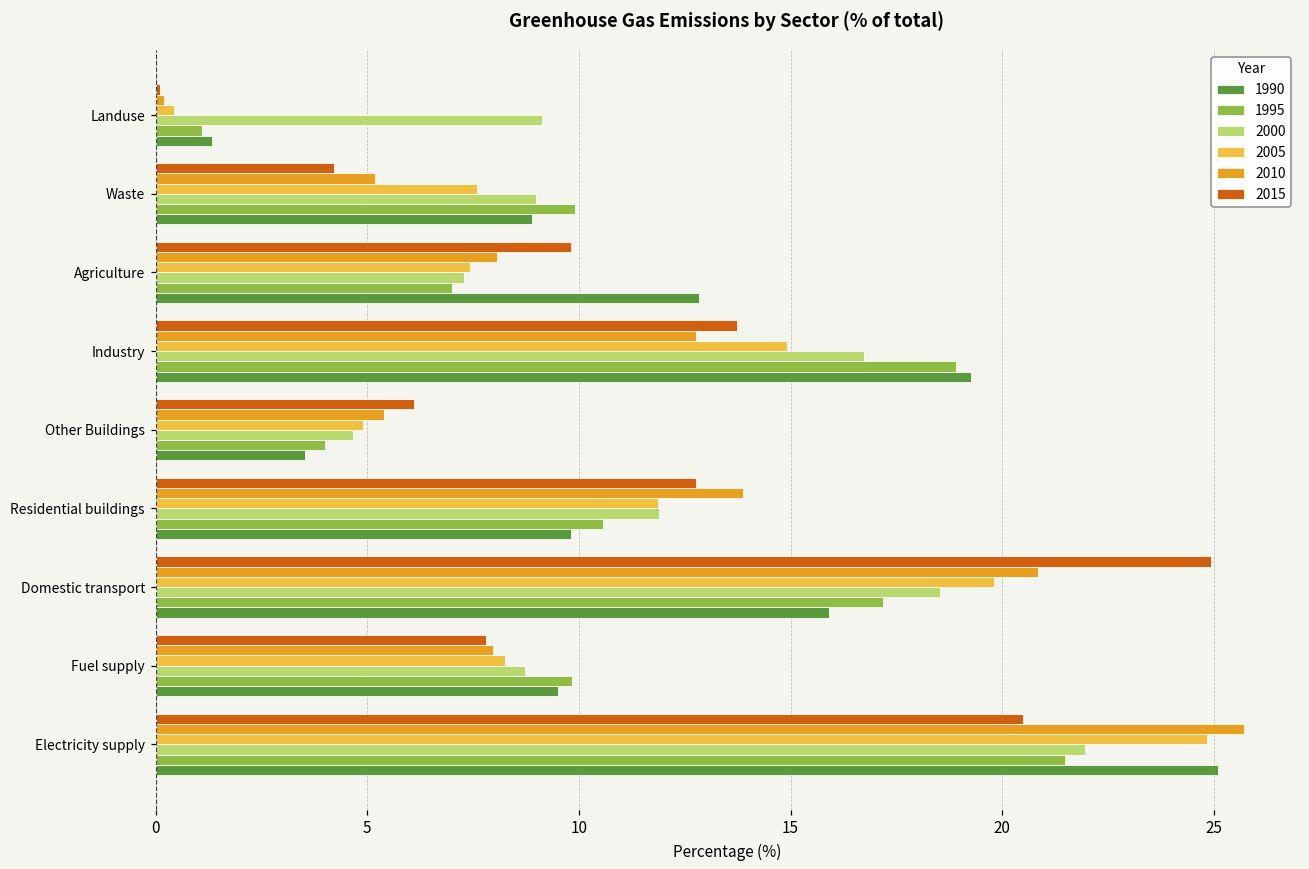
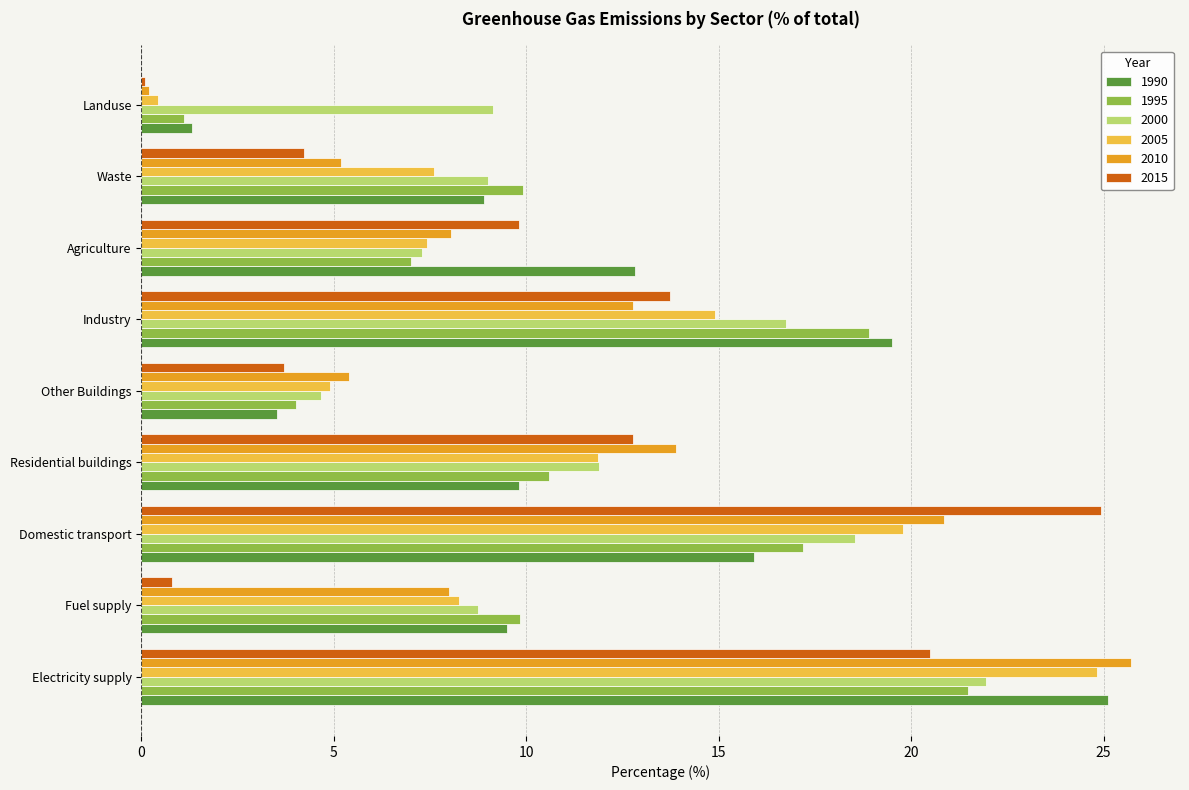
1990, Industry: 19.3 -> 19.5
2015, Other Buildings: 6.1 -> 3.7
2015, Fuel supply: 7.8 -> 0.8
